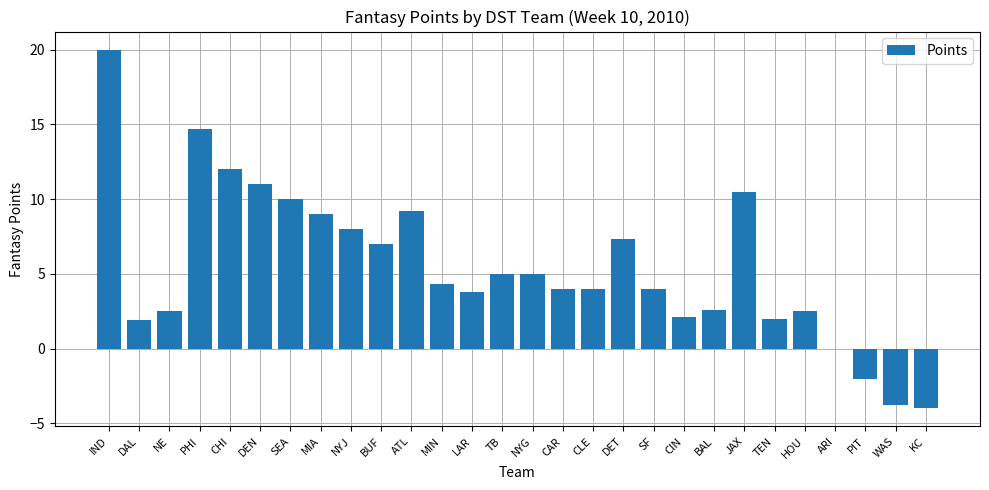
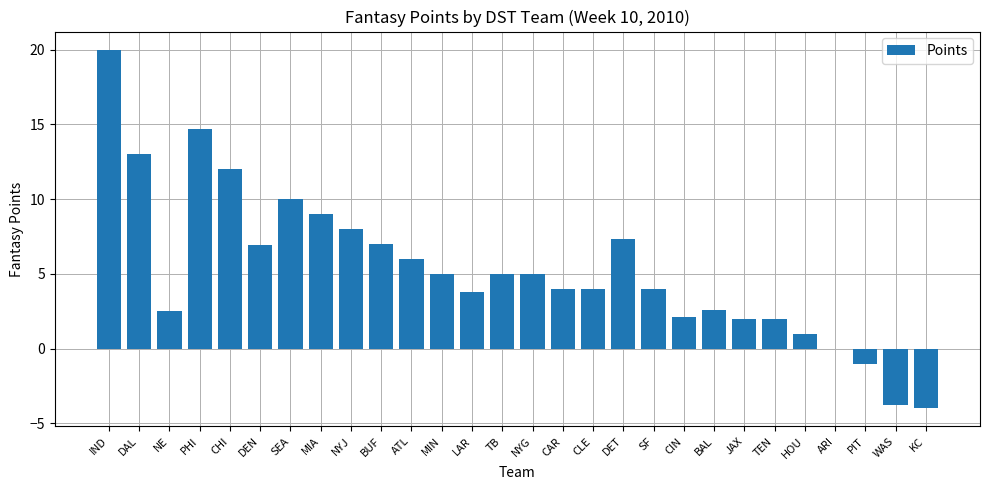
DAL: 1.9 -> 13.0
DEN: 11.0 -> 6.9
ATL: 9.2 -> 6.0
MIN: 4.3 -> 5.0
JAX: 10.5 -> 2.0
HOU: 2.5 -> 1.0
PIT: -2 -> -1
